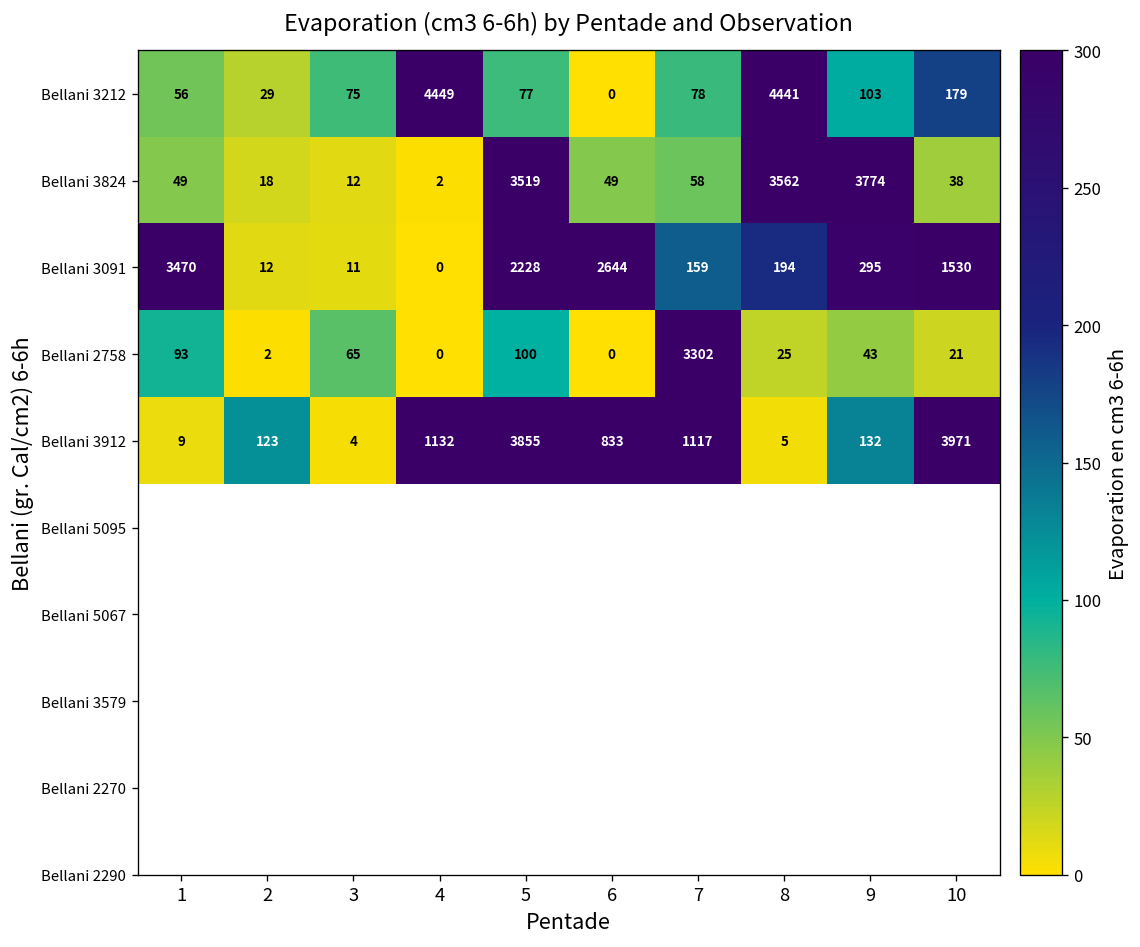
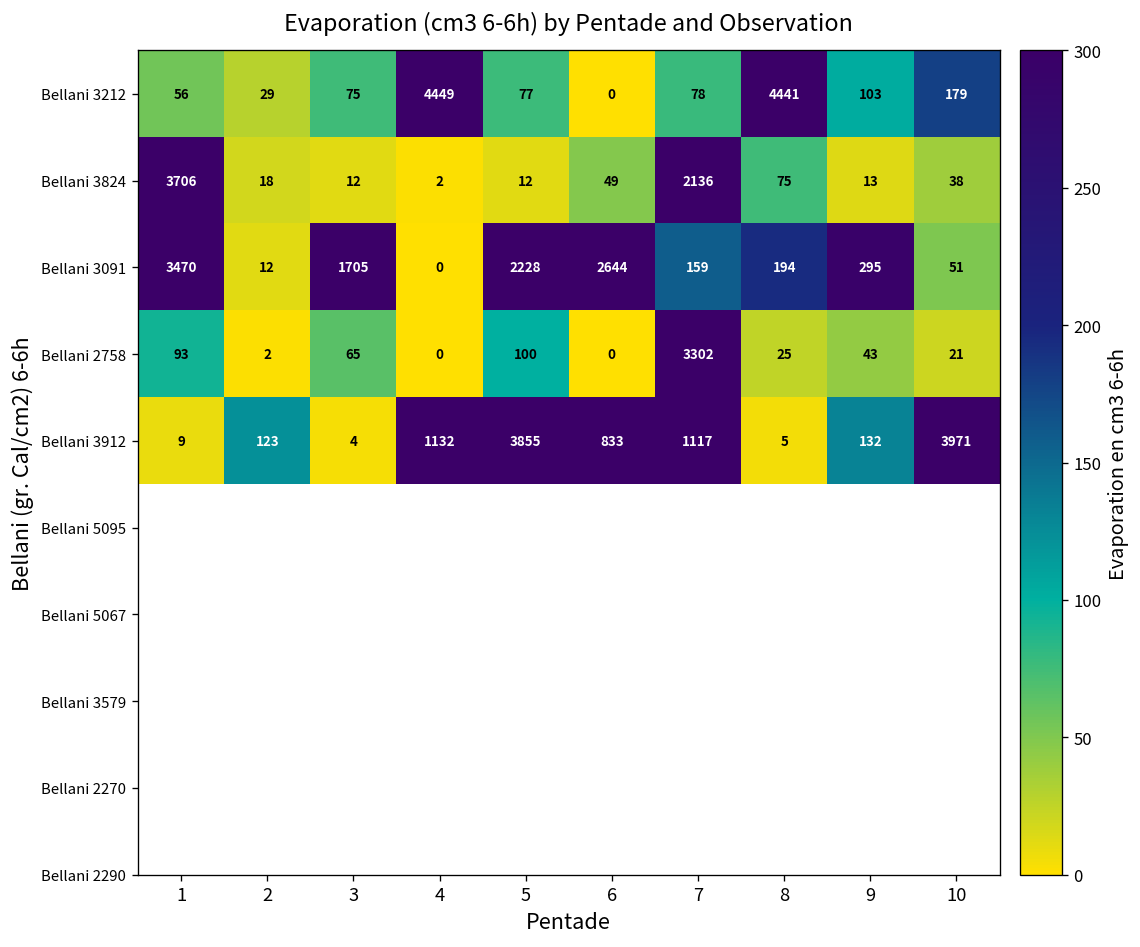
Bellani 3824, 1: 49 -> 3706
Bellani 3824, 5: 3519 -> 12
Bellani 3824, 7: 58 -> 2136
Bellani 3824, 8: 3562 -> 75
Bellani 3824, 9: 3774 -> 13
Bellani 3091, 3: 11 -> 1705
Bellani 3091, 10: 1530 -> 51
